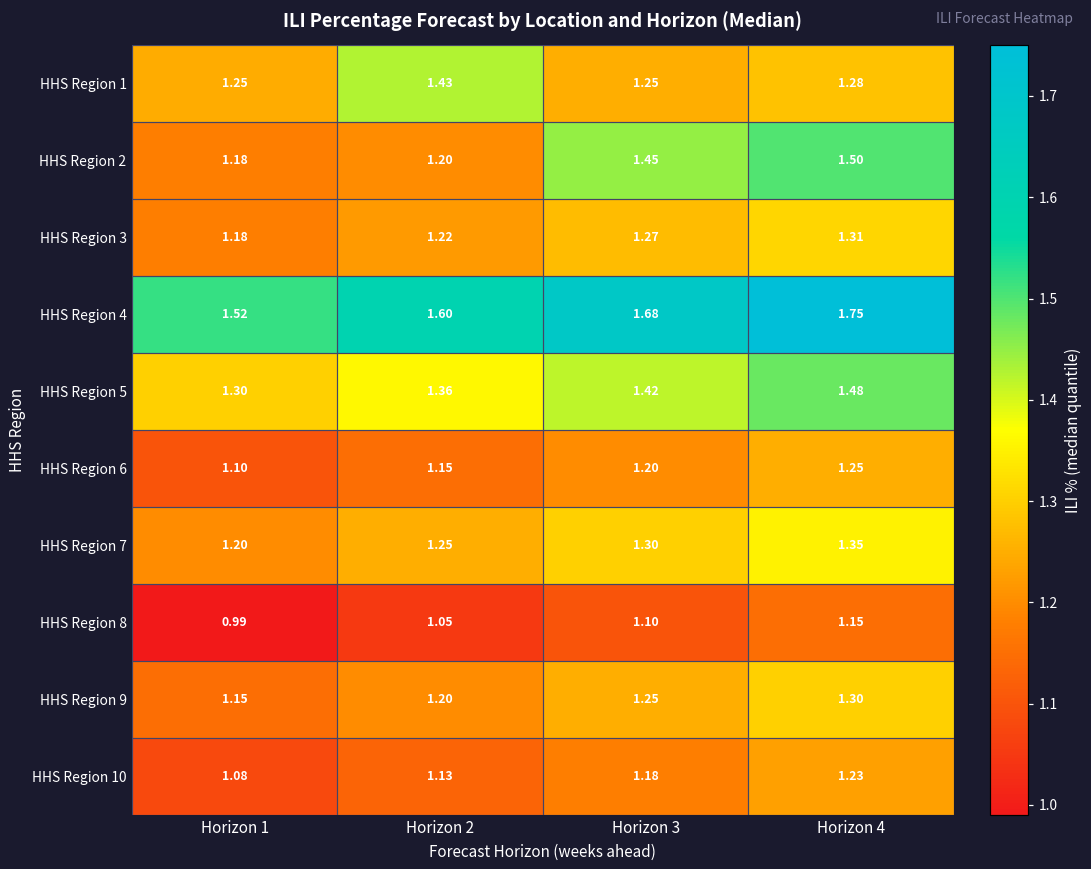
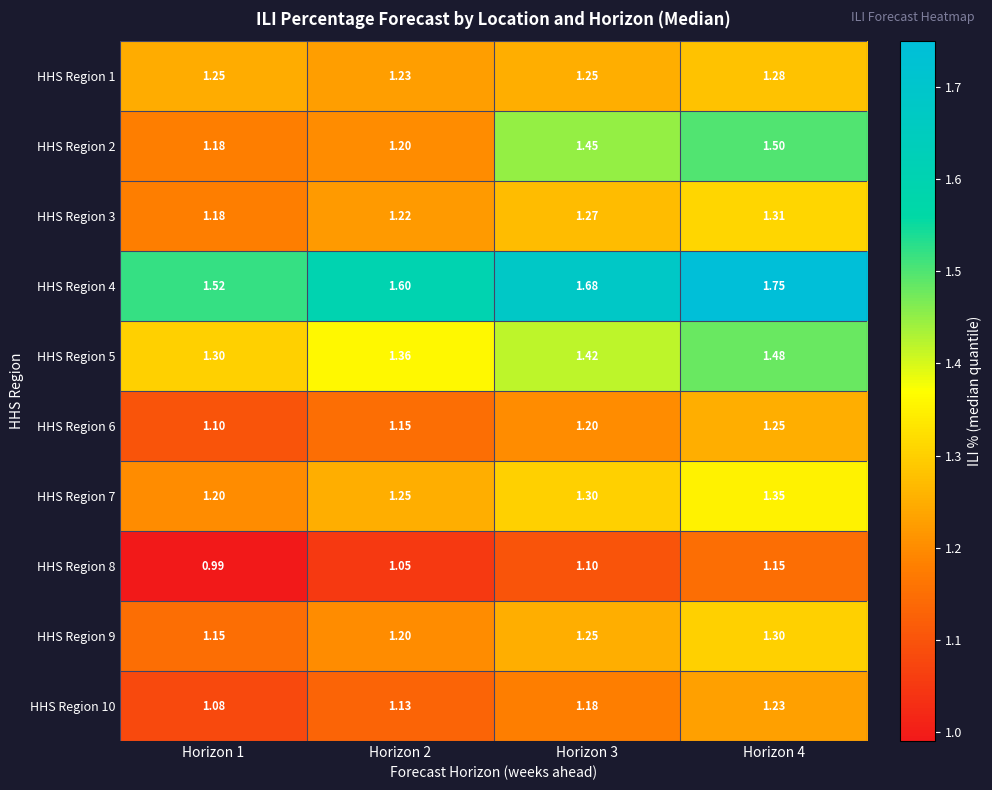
HHS Region 1, Horizon 2: 1.43 -> 1.23
